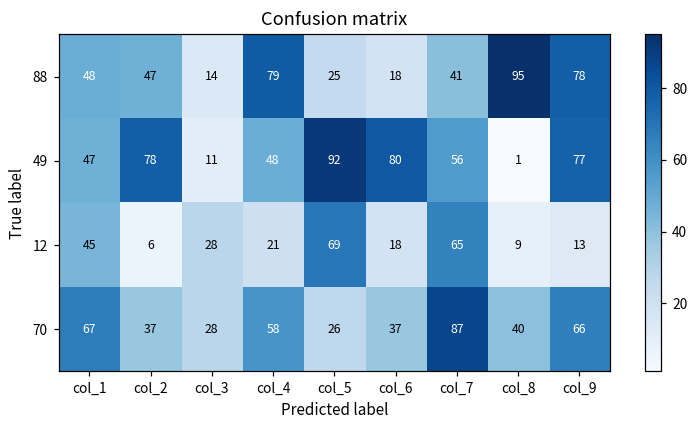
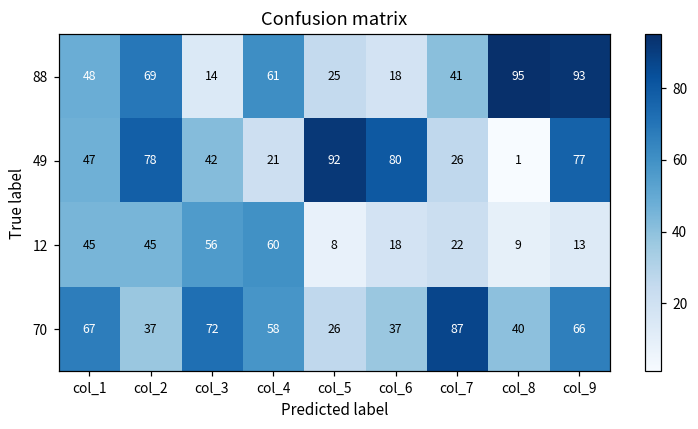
88, col_2: 47 -> 69
88, col_4: 79 -> 61
88, col_9: 78 -> 93
49, col_3: 11 -> 42
49, col_4: 48 -> 21
49, col_7: 56 -> 26
12, col_2: 6 -> 45
12, col_3: 28 -> 56
12, col_4: 21 -> 60
12, col_5: 69 -> 8
12, col_7: 65 -> 22
70, col_3: 28 -> 72
